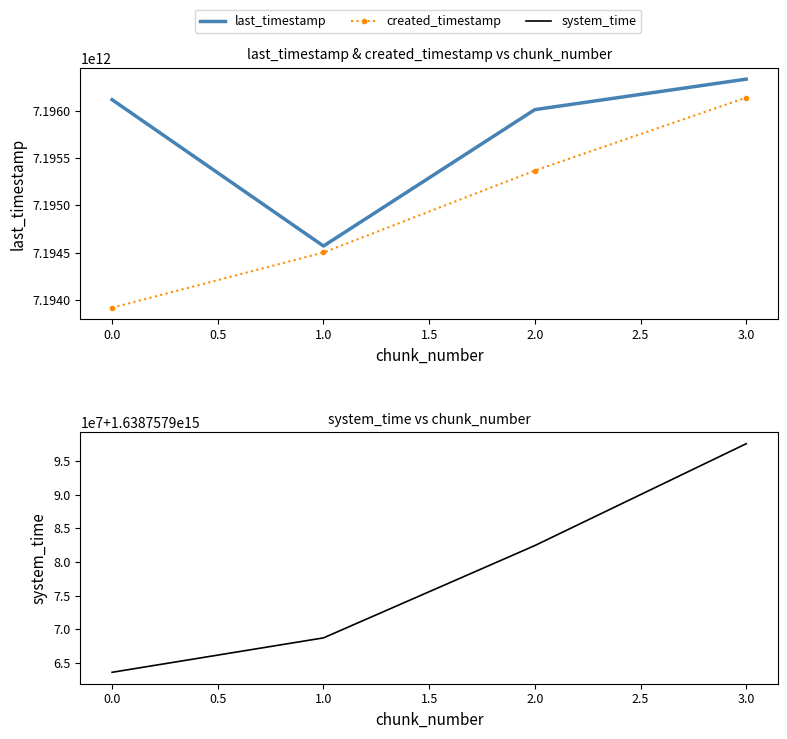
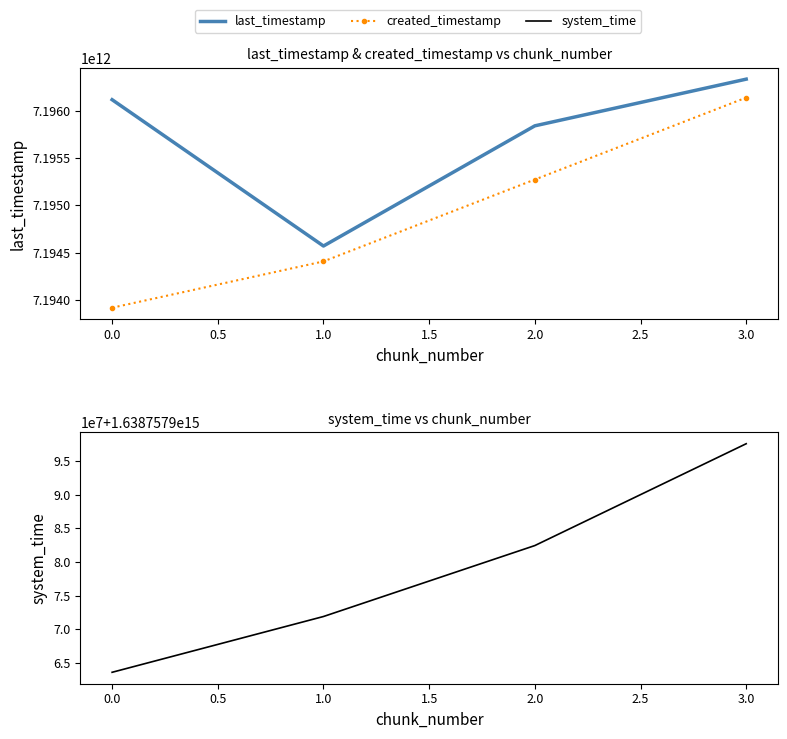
last_timestamp & created_timestamp vs chunk_number, created_timestamp, 1.0: 7194500000000 -> 7194400000000
last_timestamp & created_timestamp vs chunk_number, last_timestamp, 2.0: 7196000000000 -> 7195800000000
last_timestamp & created_timestamp vs chunk_number, created_timestamp, 2.0: 7195400000000 -> 7195300000000
system_time vs chunk_number, 1.0: 1638757969000000 -> 1638757972000000
